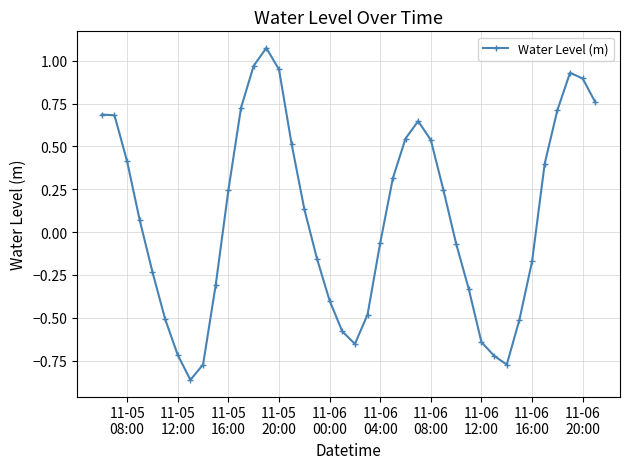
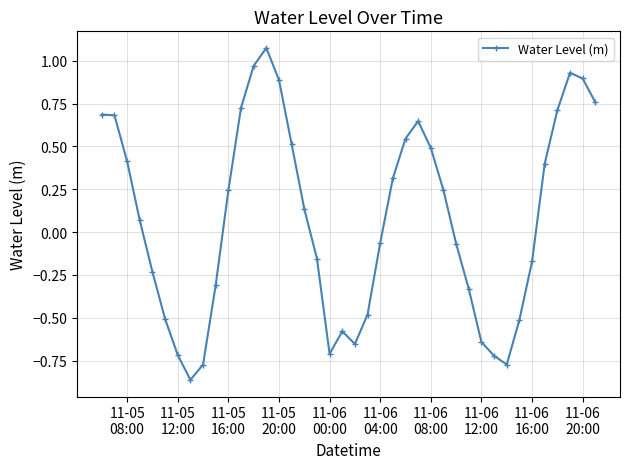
11-05 20:00: 0.95 -> 0.89
11-06 00:00: -0.40 -> -0.71
11-06 08:00: 0.54 -> 0.49
